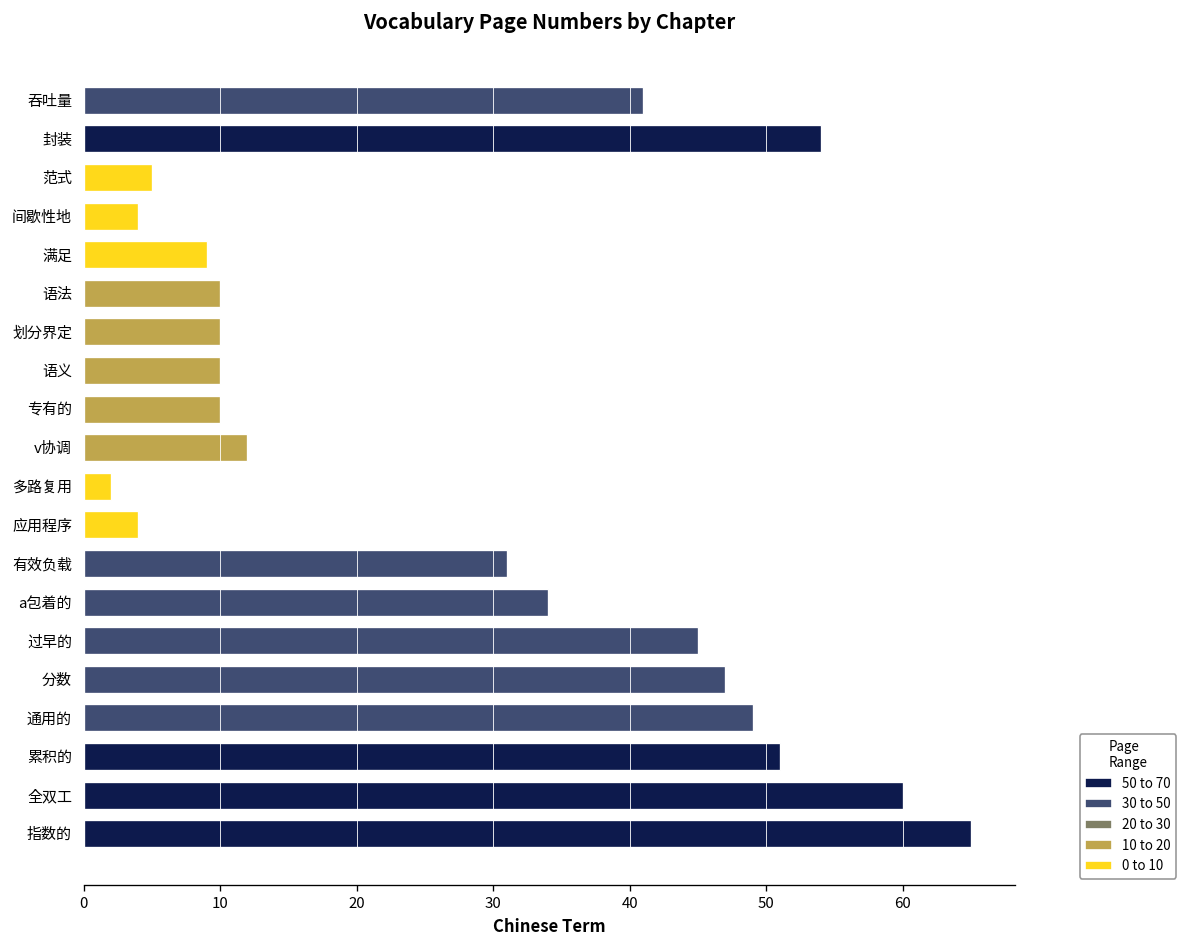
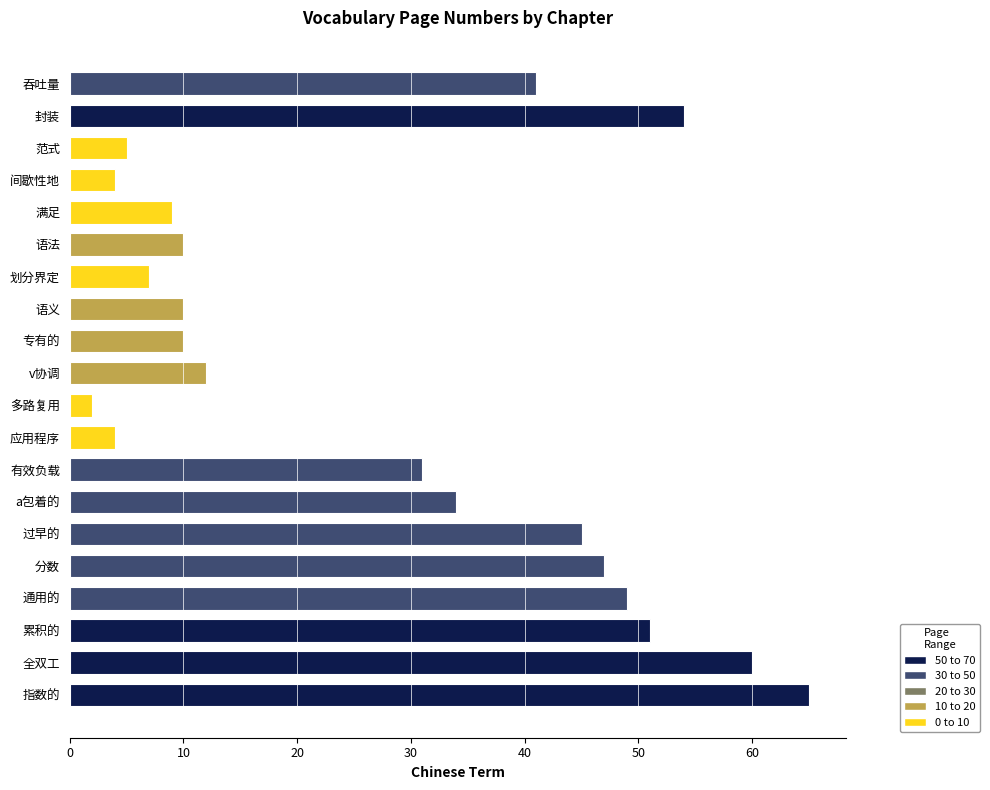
划分界定: 10 -> 7
